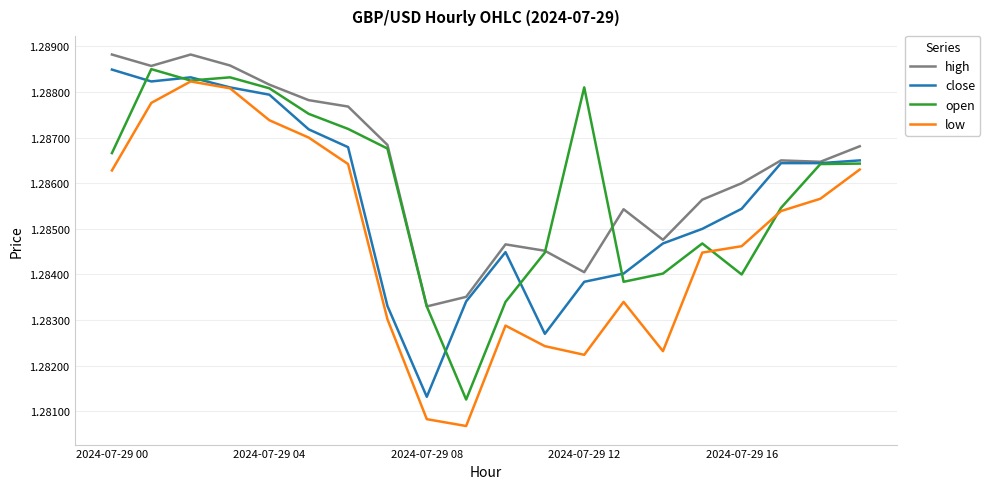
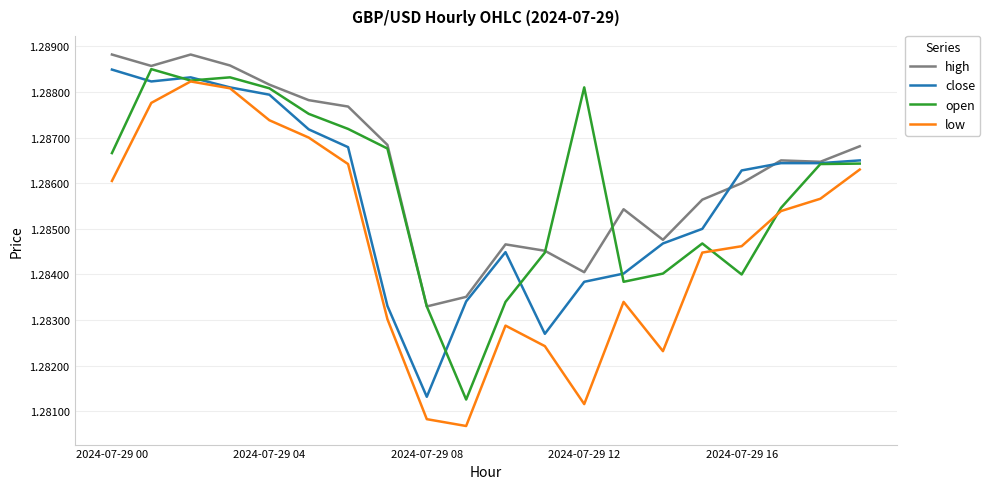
low, 2024-07-29 00: 1.2863 -> 1.2861
low, 2024-07-29 12: 1.2822 -> 1.2812
close, 2024-07-29 16: 1.2854 -> 1.2863
